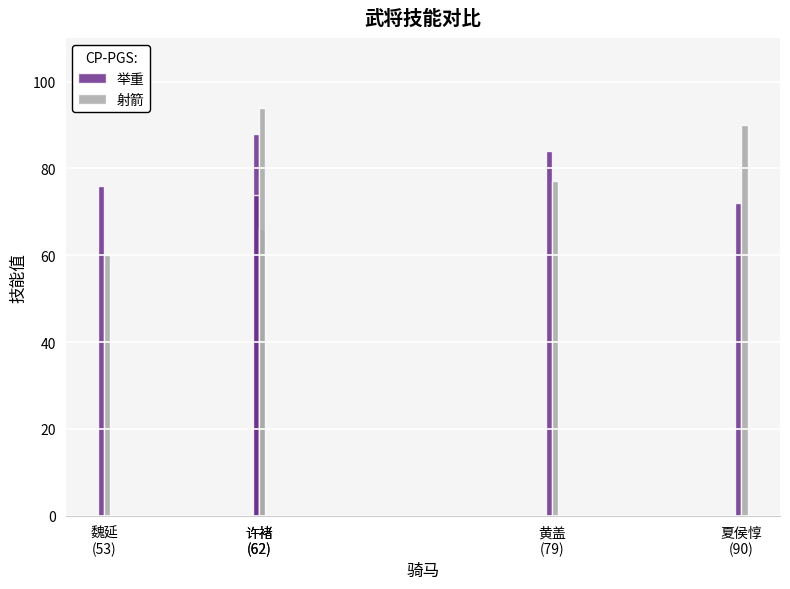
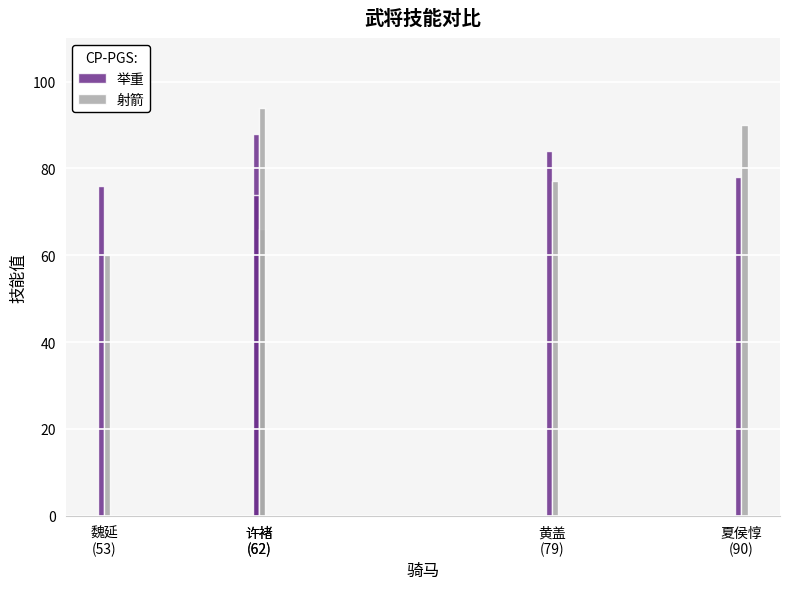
举重, 夏侯惇 (90): 72 -> 78
